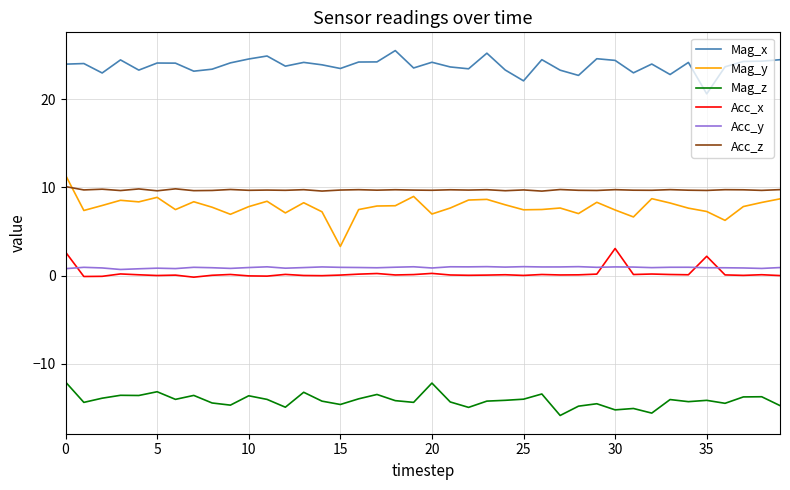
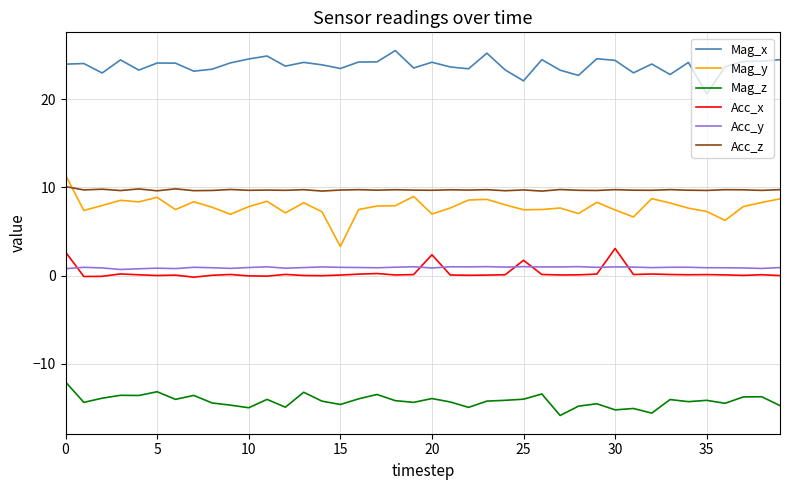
Mag_z, 10: -14 -> -15
Mag_z, 20: -12 -> -14
Acc_x, 20: 0 -> 2
Acc_x, 25: 0 -> 2
Acc_x, 35: 2 -> 0
